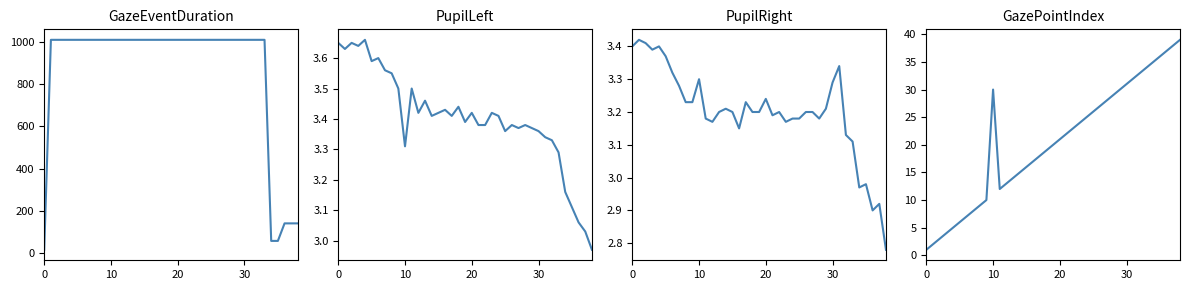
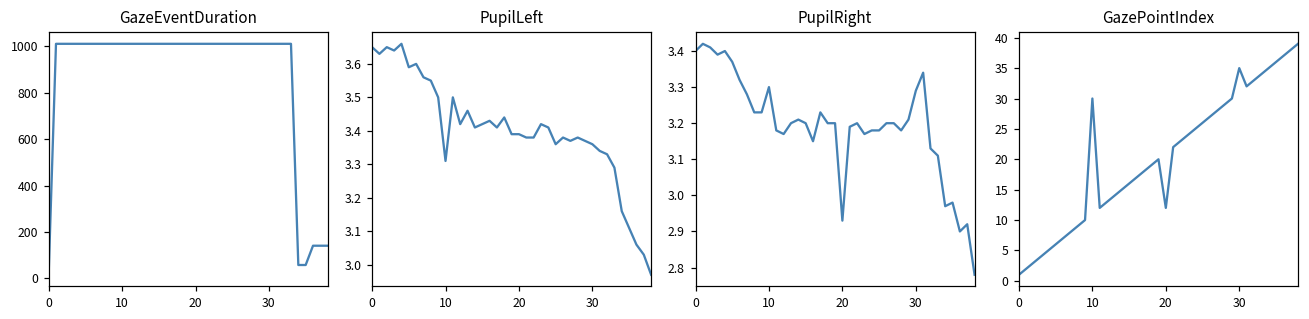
PupilLeft, 20: 3.42 -> 3.39
PupilRight, 20: 3.24 -> 2.93
GazePointIndex, 20: 21 -> 12
GazePointIndex, 30: 31 -> 35
